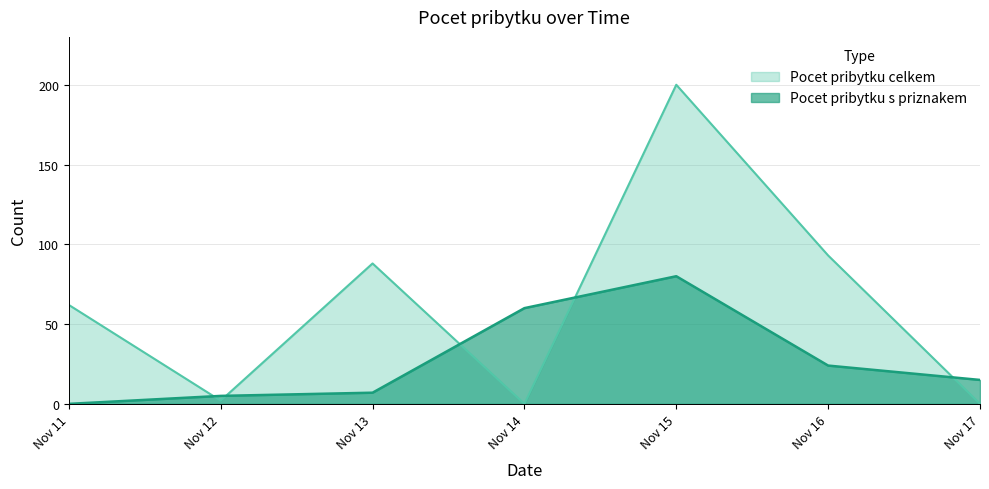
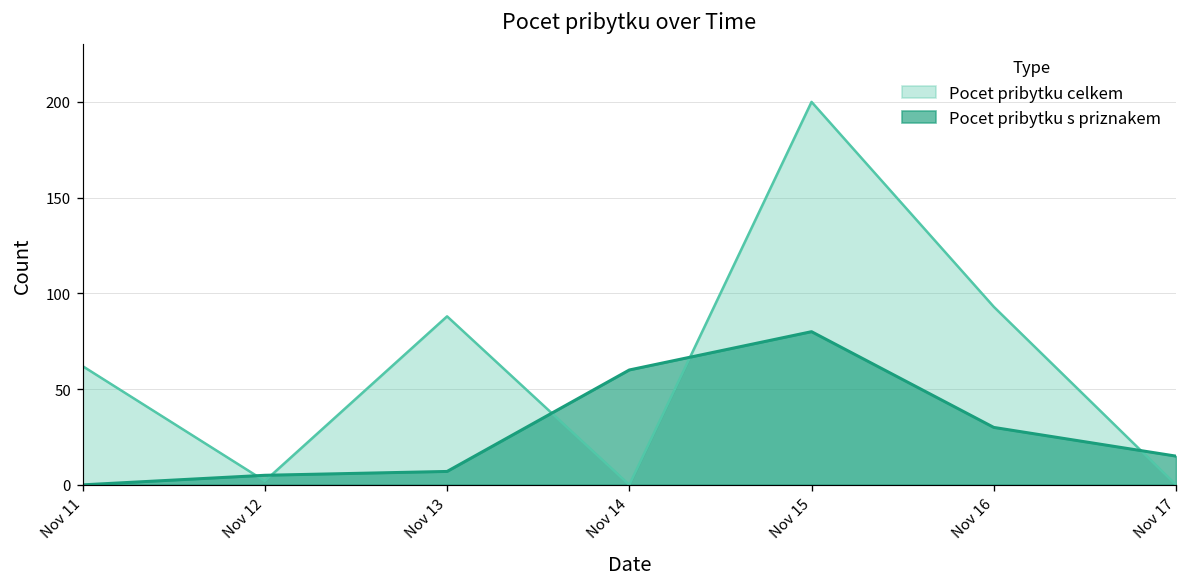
Pocet pribytku s priznakem, Nov 16: 24 -> 30
